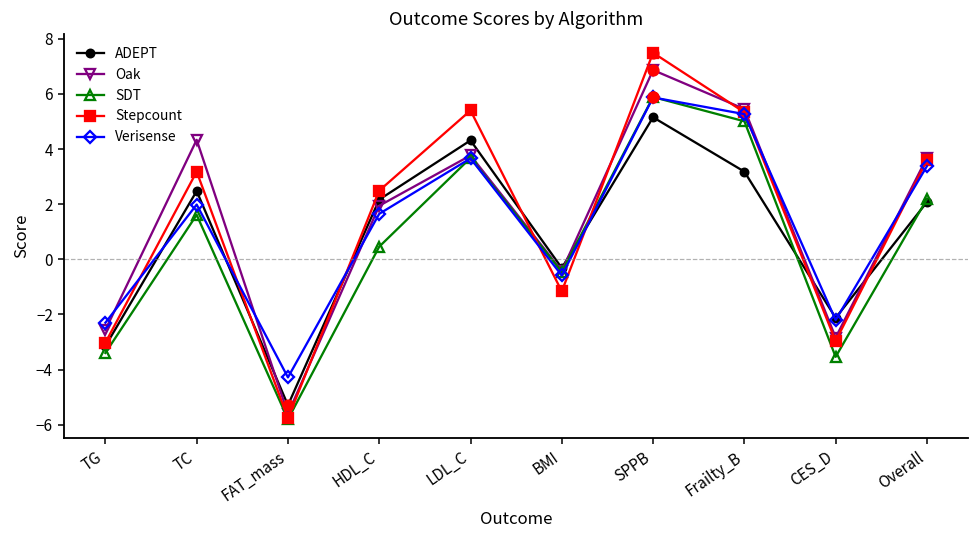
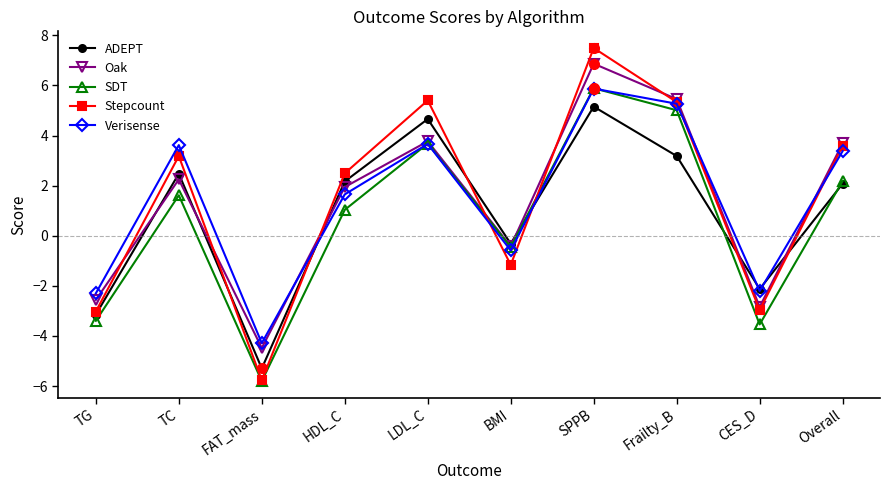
Oak, TC: 4.3 -> 2.2
Verisense, TC: 2.0 -> 3.6
Oak, FAT_mass: -5.6 -> -4.5
SDT, HDL_C: 0.5 -> 1.0
ADEPT, LDL_C: 4.3 -> 4.7
